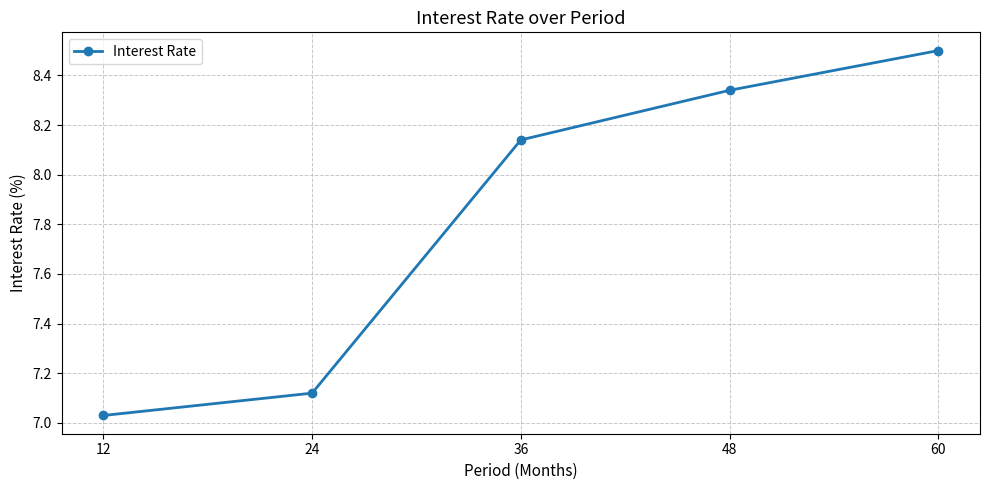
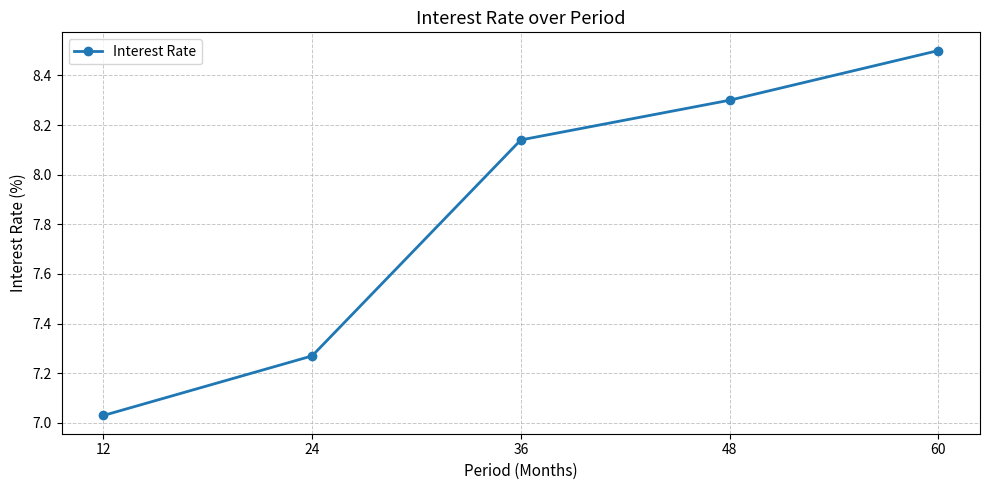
24: 7.12 -> 7.27
48: 8.34 -> 8.30
